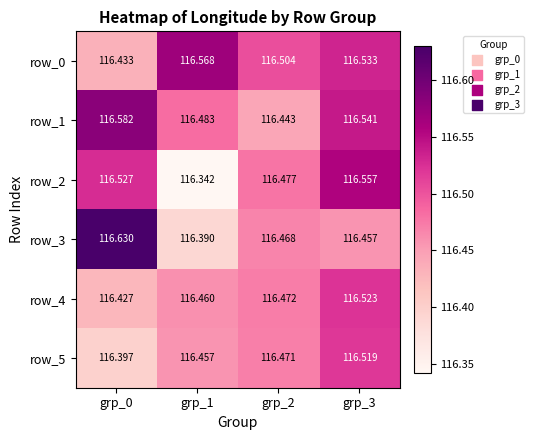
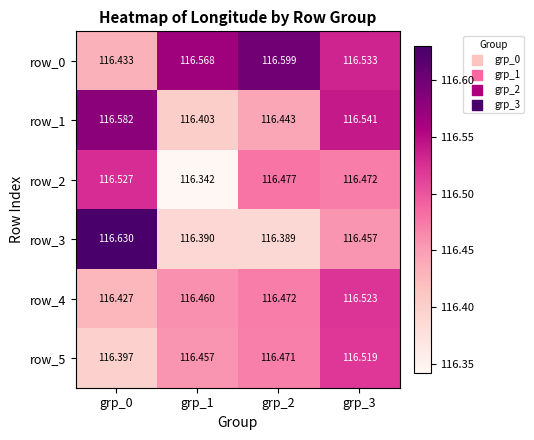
row_0, grp_2: 116.504 -> 116.599
row_1, grp_1: 116.483 -> 116.403
row_2, grp_3: 116.557 -> 116.472
row_3, grp_2: 116.468 -> 116.389
